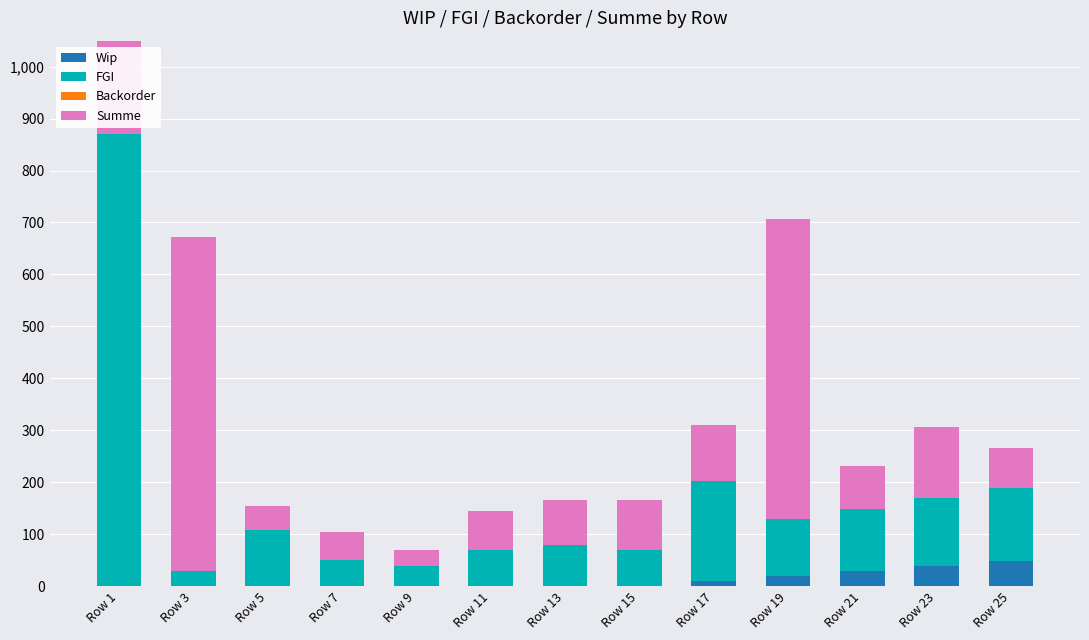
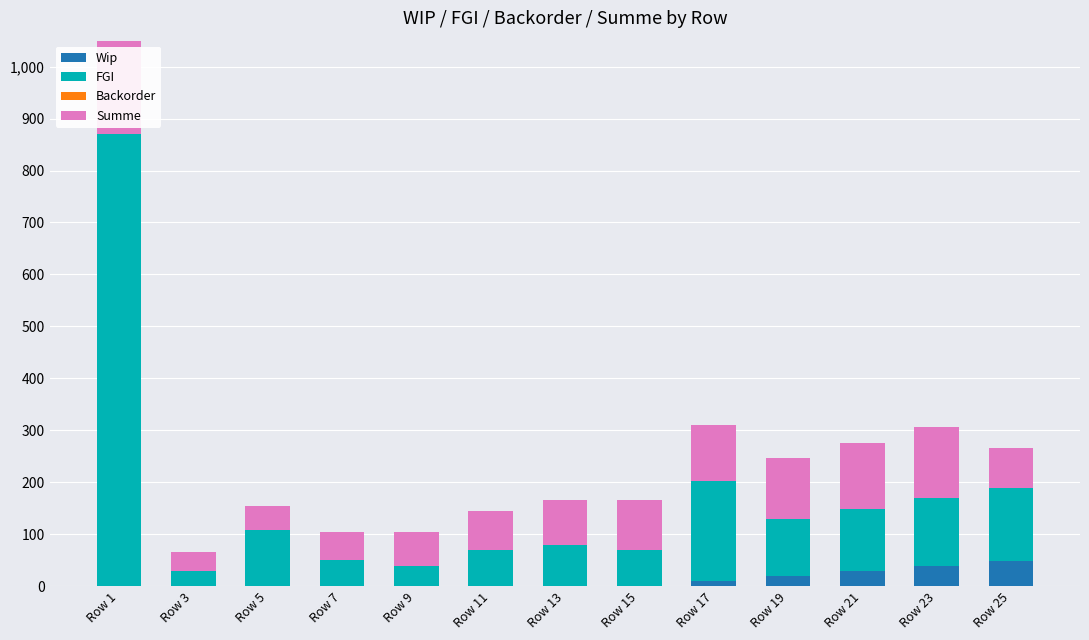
Summe, Row 3: 640 -> 40
Summe, Row 9: 30 -> 70
Summe, Row 19: 580 -> 120
Summe, Row 21: 80 -> 130
